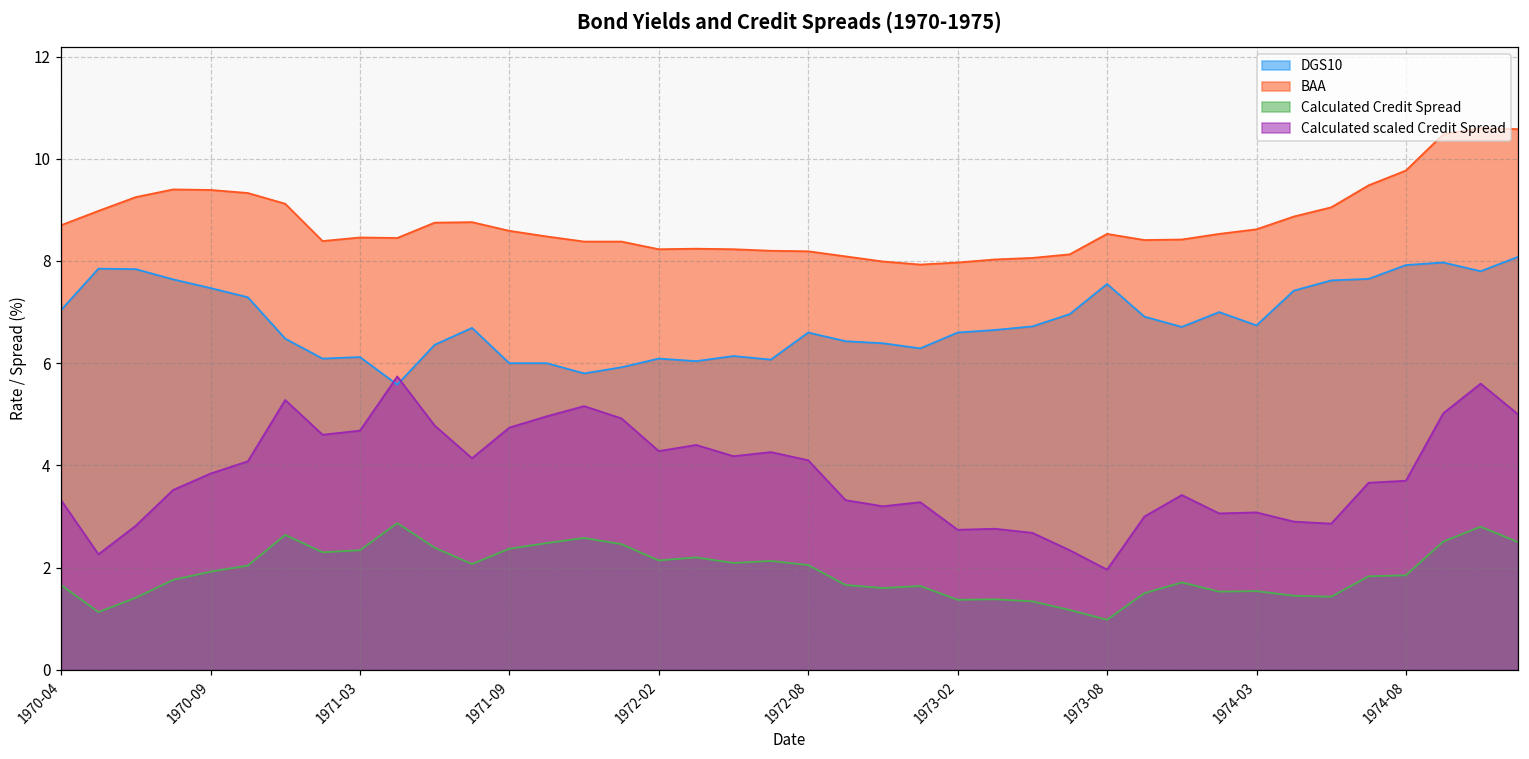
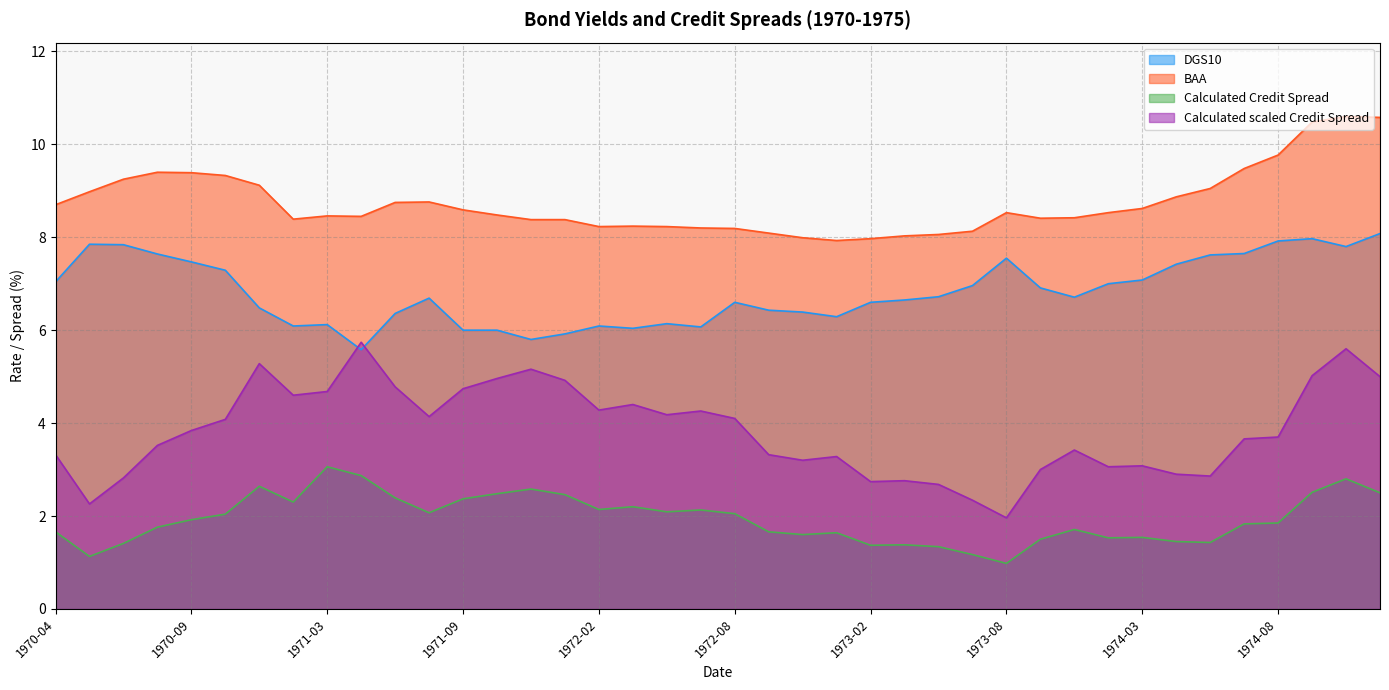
Calculated Credit Spread, 1971-03: 2.3 -> 3.1
DGS10, 1974-03: 6.7 -> 7.1
